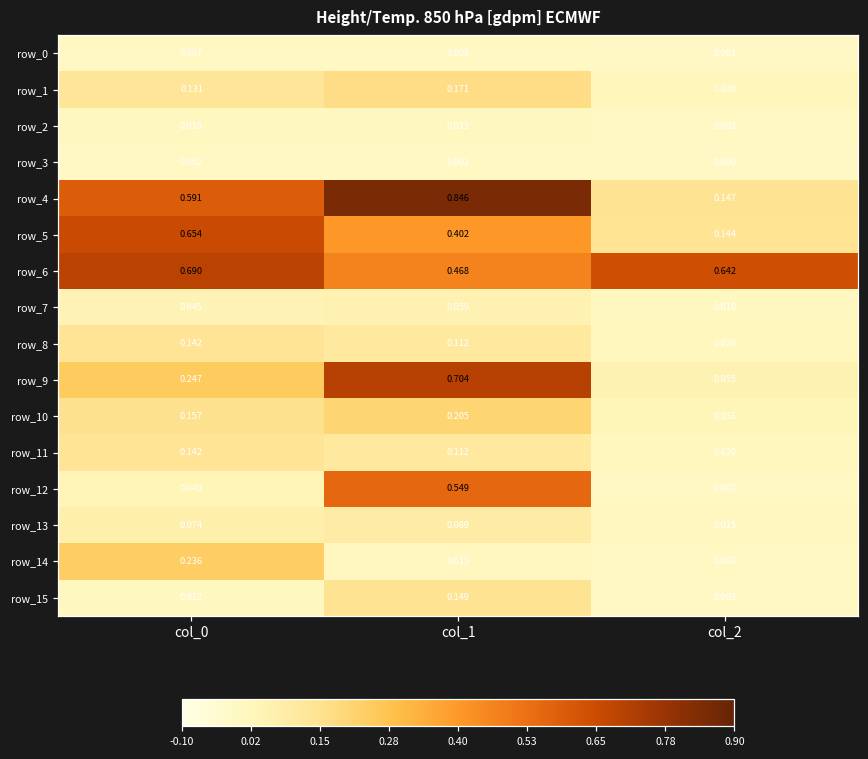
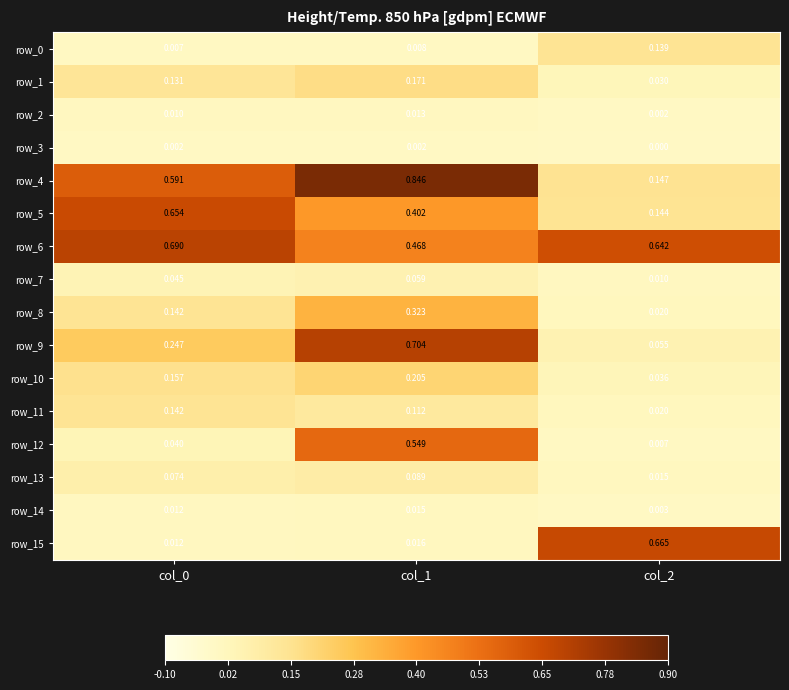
row_0, col_2: 0.001 -> 0.139
row_8, col_1: 0.112 -> 0.323
row_14, col_0: 0.236 -> 0.012
row_15, col_1: 0.149 -> 0.016
row_15, col_2: 0.003 -> 0.665
